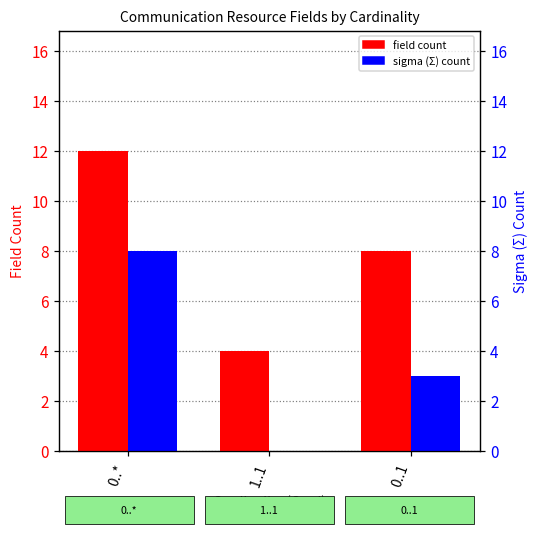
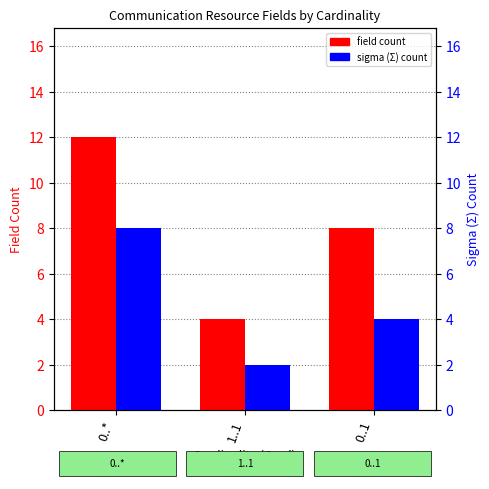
sigma (Σ) count, 1..1: 0 -> 2
sigma (Σ) count, 0..1: 3 -> 4
